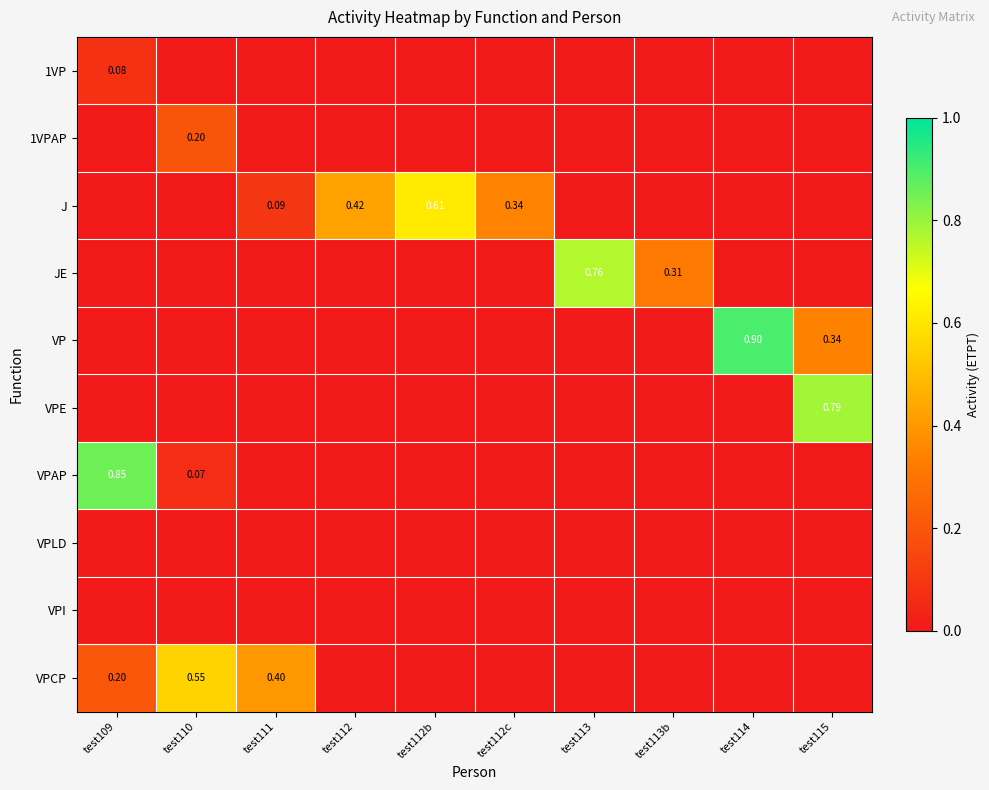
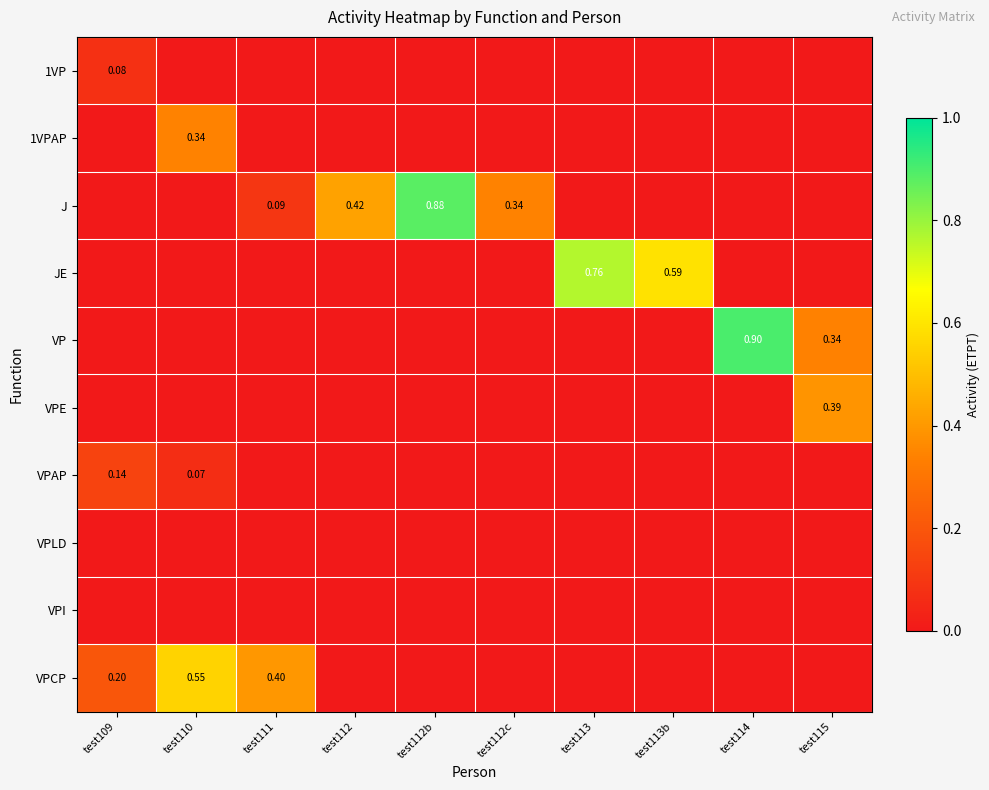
1VPAP, test110: 0.20 -> 0.34
J, test112b: 0.61 -> 0.88
JE, test113b: 0.31 -> 0.59
VPE, test115: 0.79 -> 0.39
VPAP, test109: 0.85 -> 0.14
